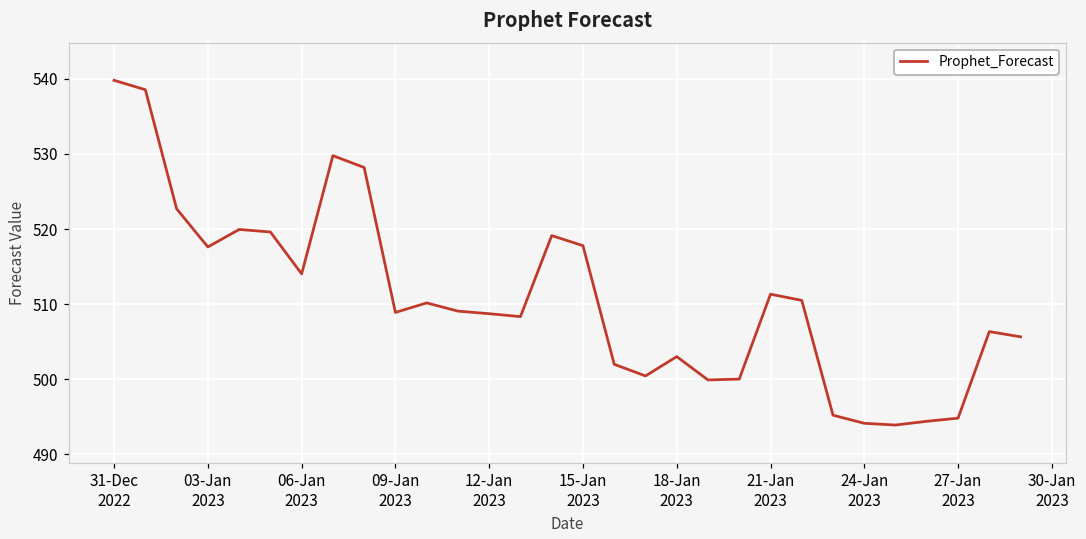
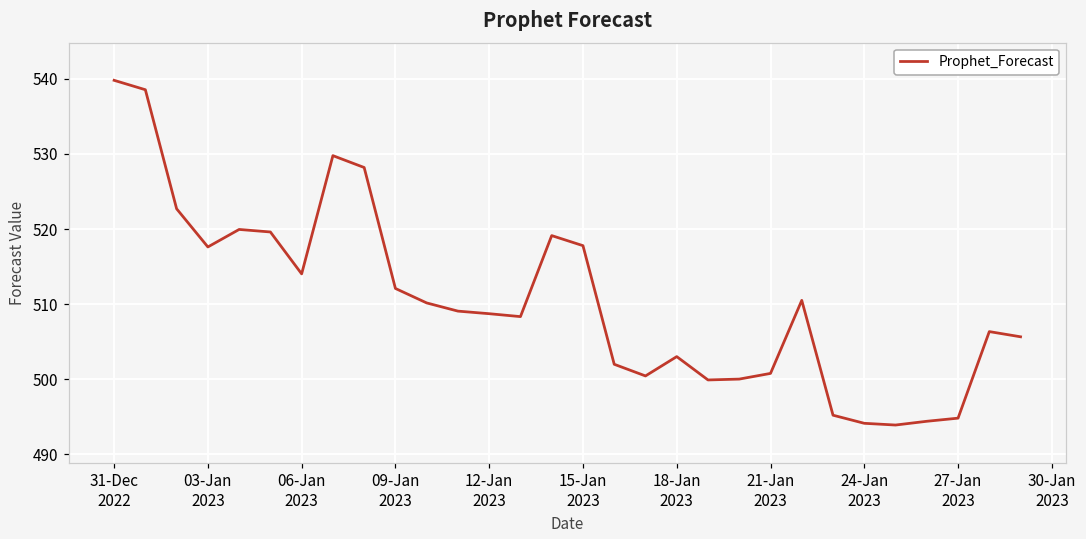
09-Jan 2023: 509 -> 512
21-Jan 2023: 511 -> 501
